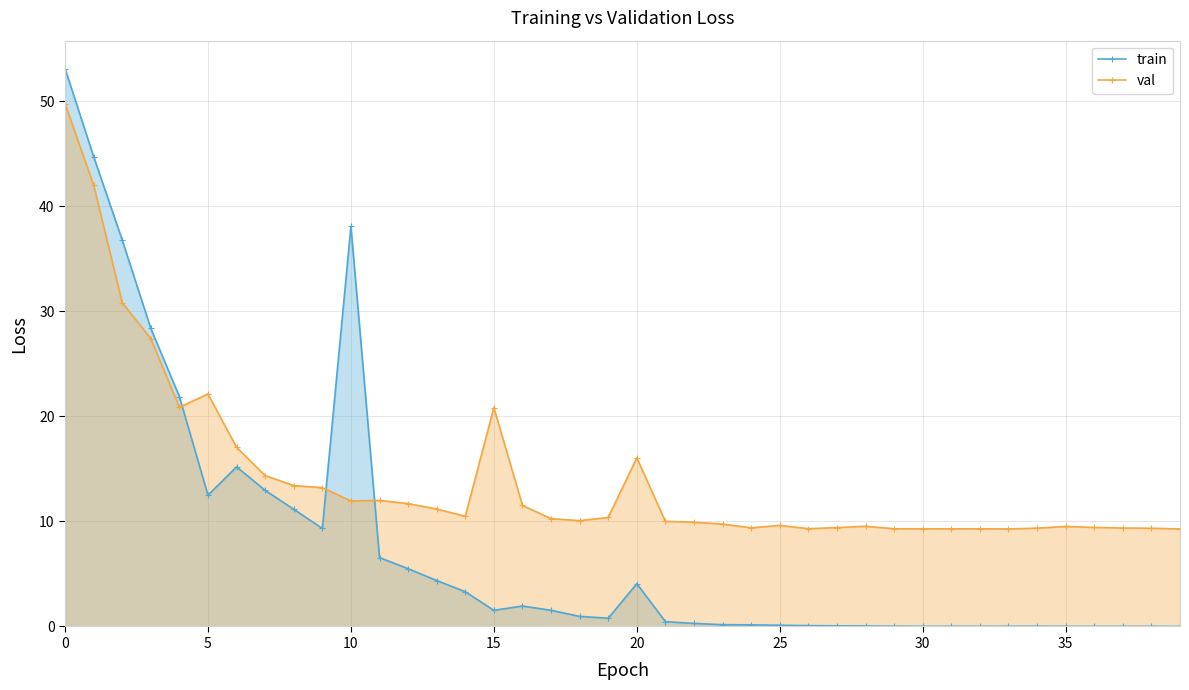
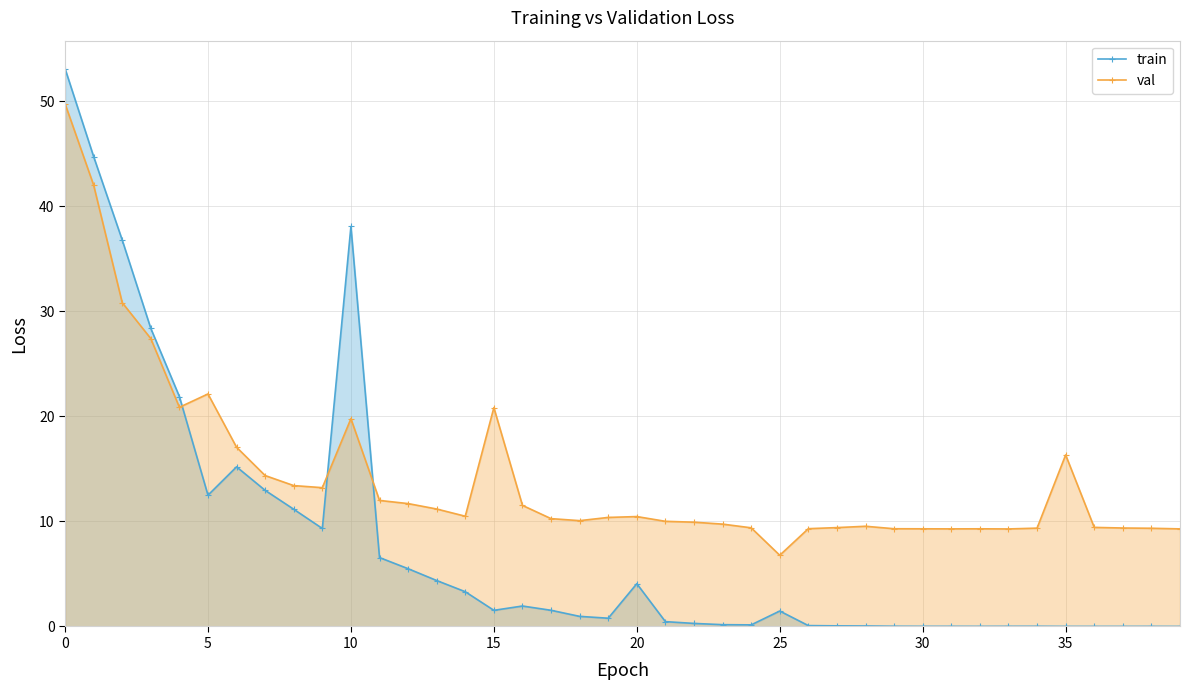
val, 10: 11.9 -> 19.8
val, 20: 16.1 -> 10.5
train, 25: 0.1 -> 1.5
val, 25: 9.6 -> 6.8
val, 35: 9.5 -> 16.3
